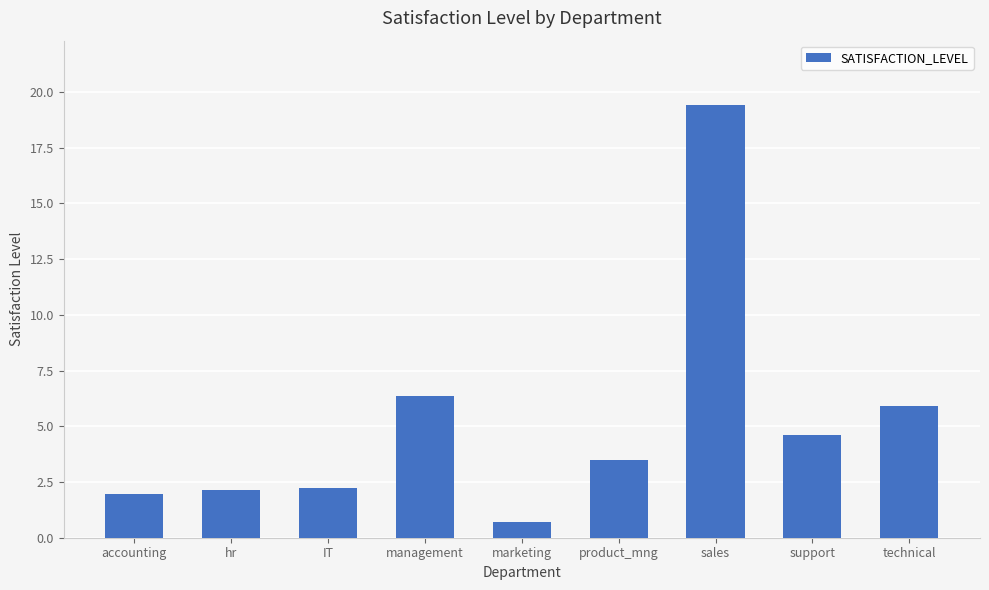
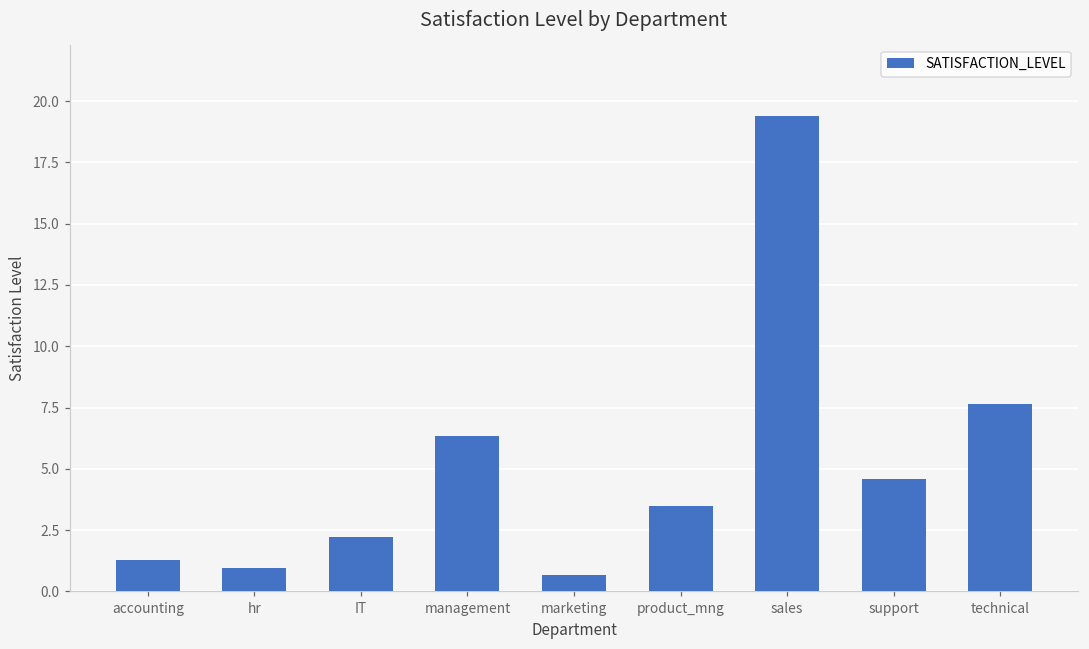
accounting: 2.0 -> 1.3
hr: 2.1 -> 1.0
technical: 5.9 -> 7.7
